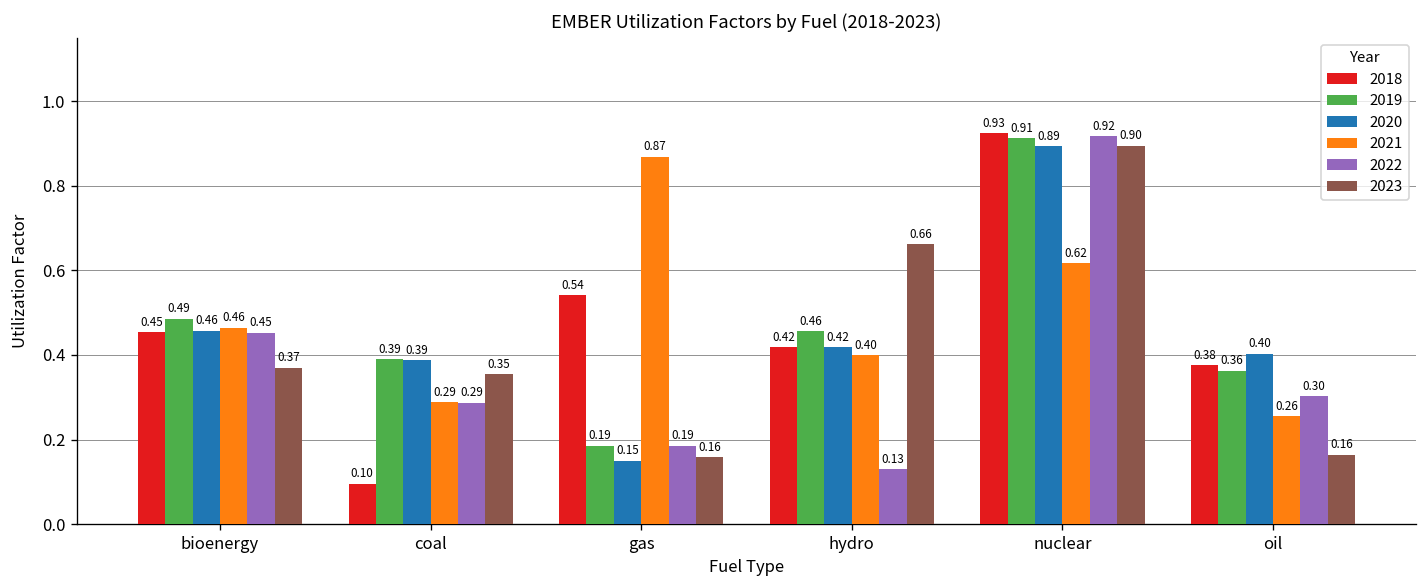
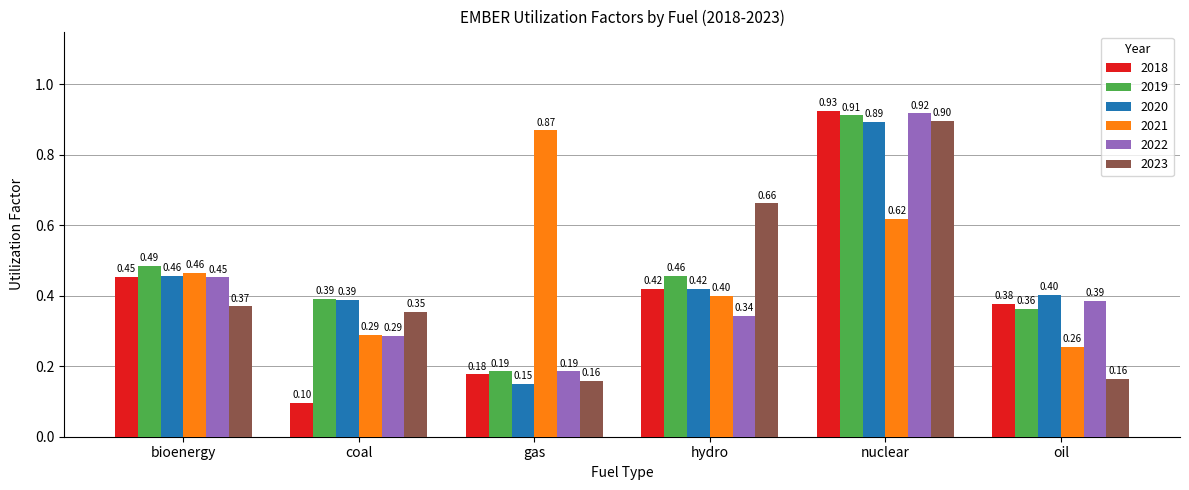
2018, gas: 0.54 -> 0.18
2022, hydro: 0.13 -> 0.34
2022, oil: 0.30 -> 0.39
